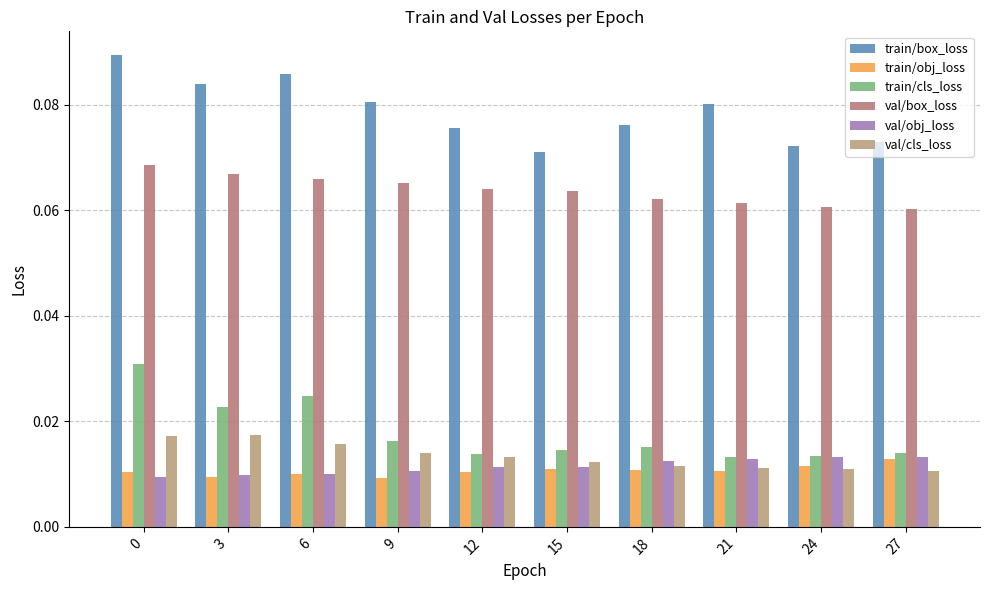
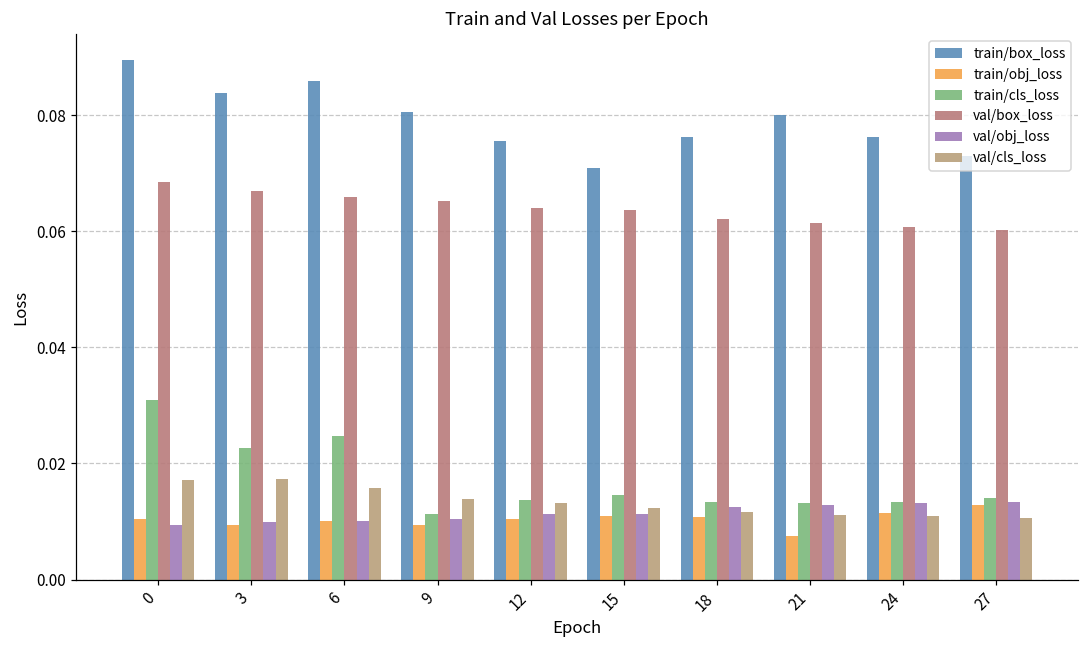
train/cls_loss, 9: 0.016 -> 0.011
train/cls_loss, 18: 0.015 -> 0.013
train/obj_loss, 21: 0.011 -> 0.007
train/box_loss, 24: 0.072 -> 0.076
